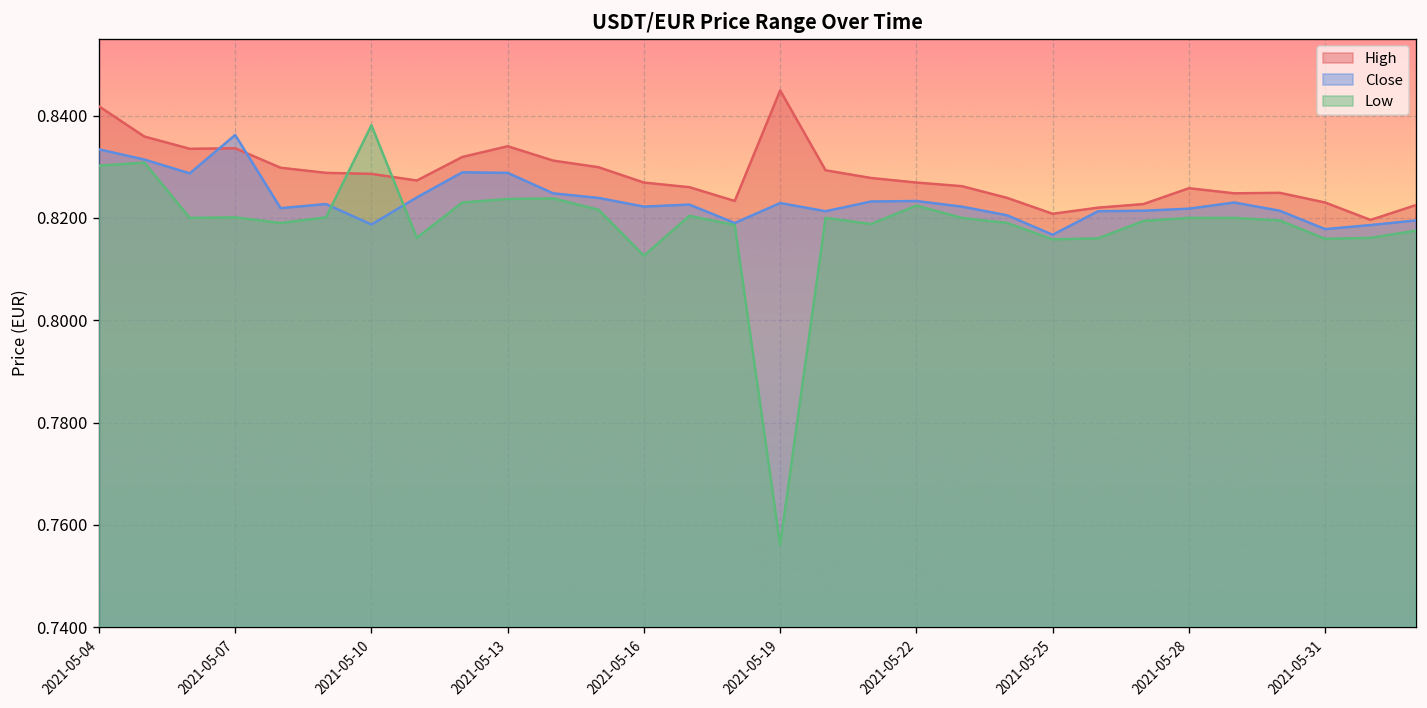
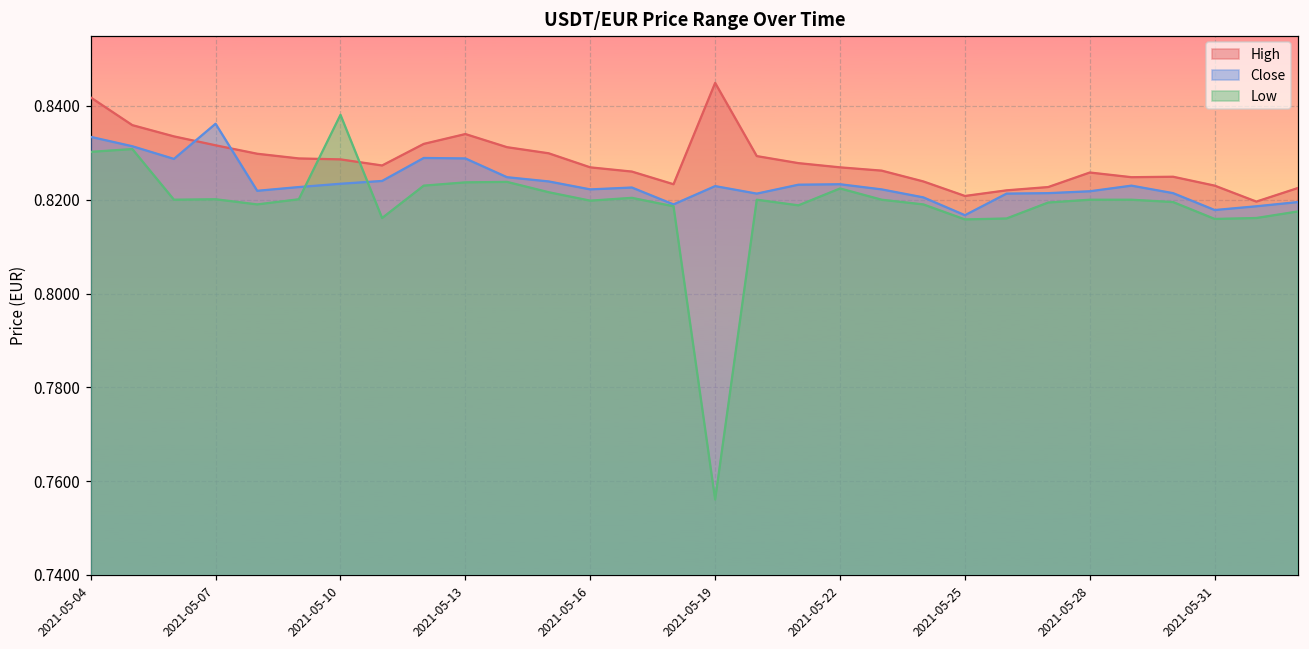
High, 2021-05-07: 0.834 -> 0.832
Close, 2021-05-10: 0.819 -> 0.823
Low, 2021-05-16: 0.813 -> 0.820
